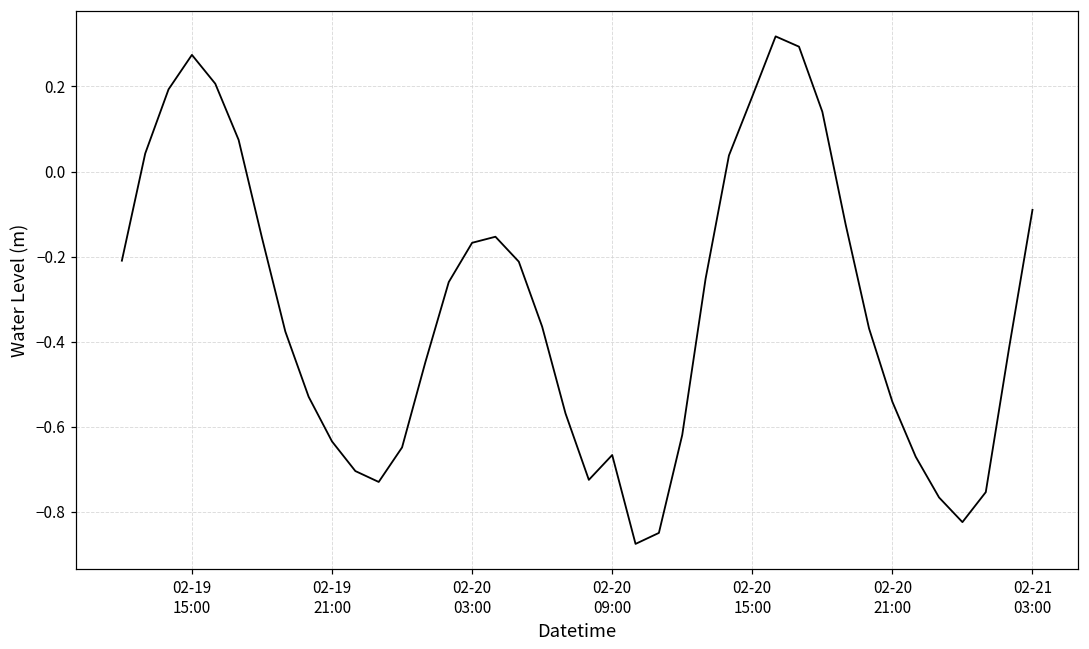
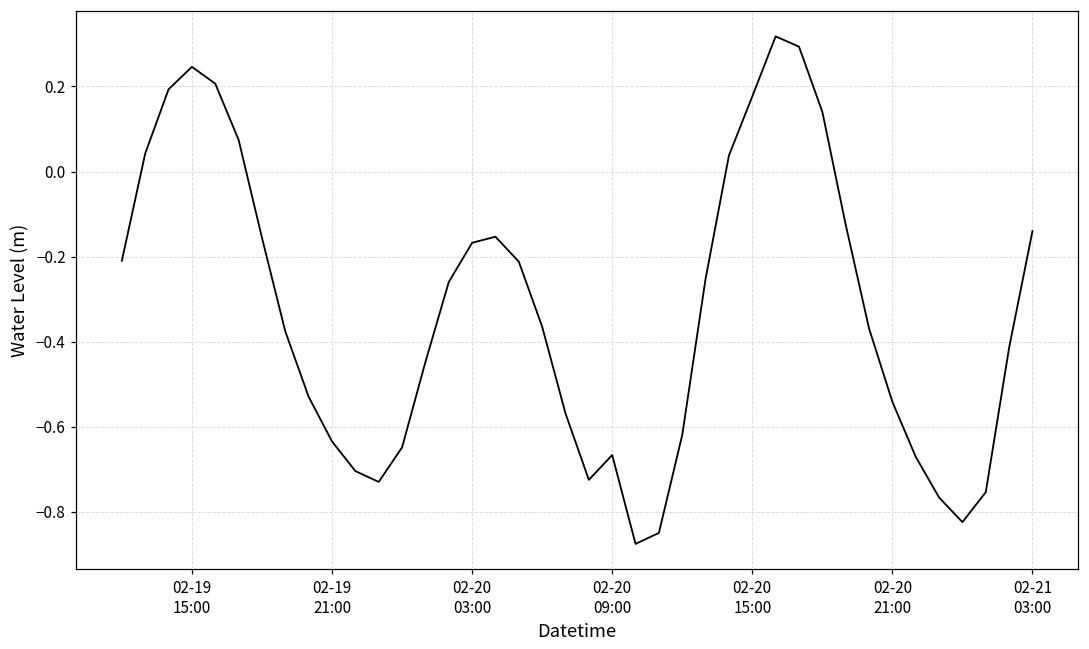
02-19 15:00: 0.27 -> 0.25
02-21 03:00: -0.09 -> -0.14
